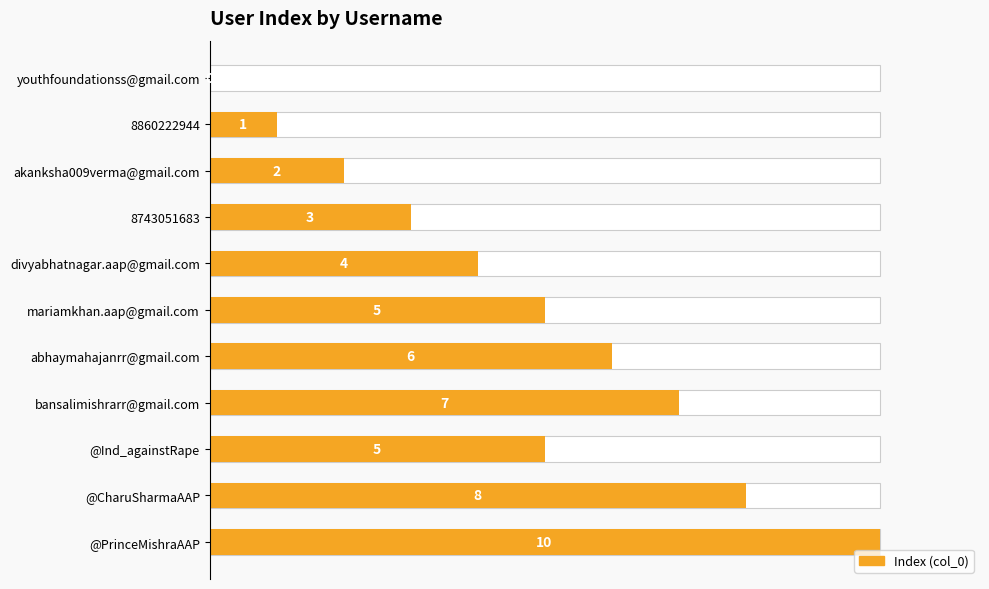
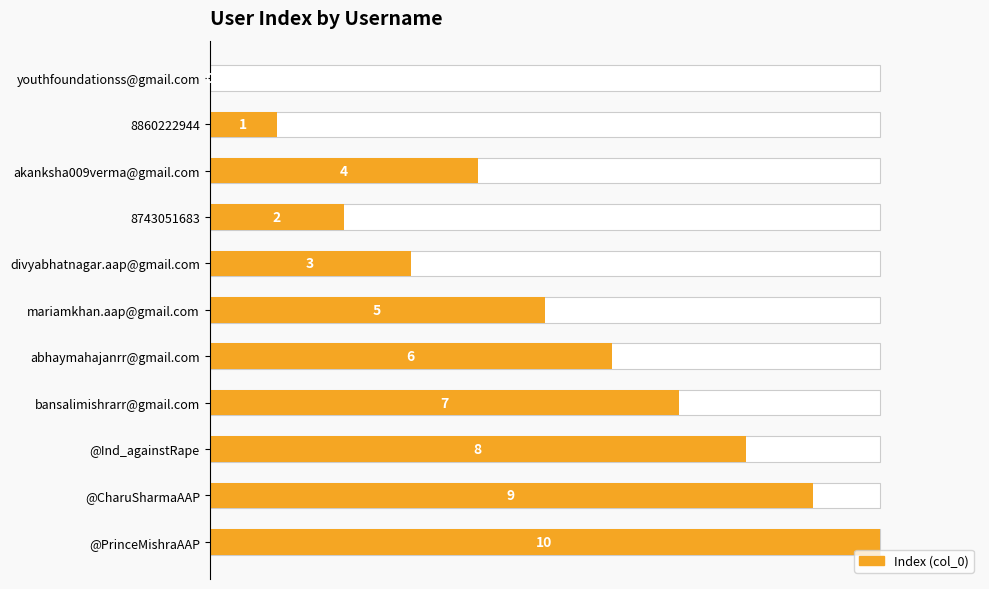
Index (col_0), akanksha009verma@gmail.com: 2 -> 4
Index (col_0), 8743051683: 3 -> 2
Index (col_0), divyabhatnagar.aap@gmail.com: 4 -> 3
Index (col_0), @Ind_againstRape: 5 -> 8
Index (col_0), @CharuSharmaAAP: 8 -> 9
